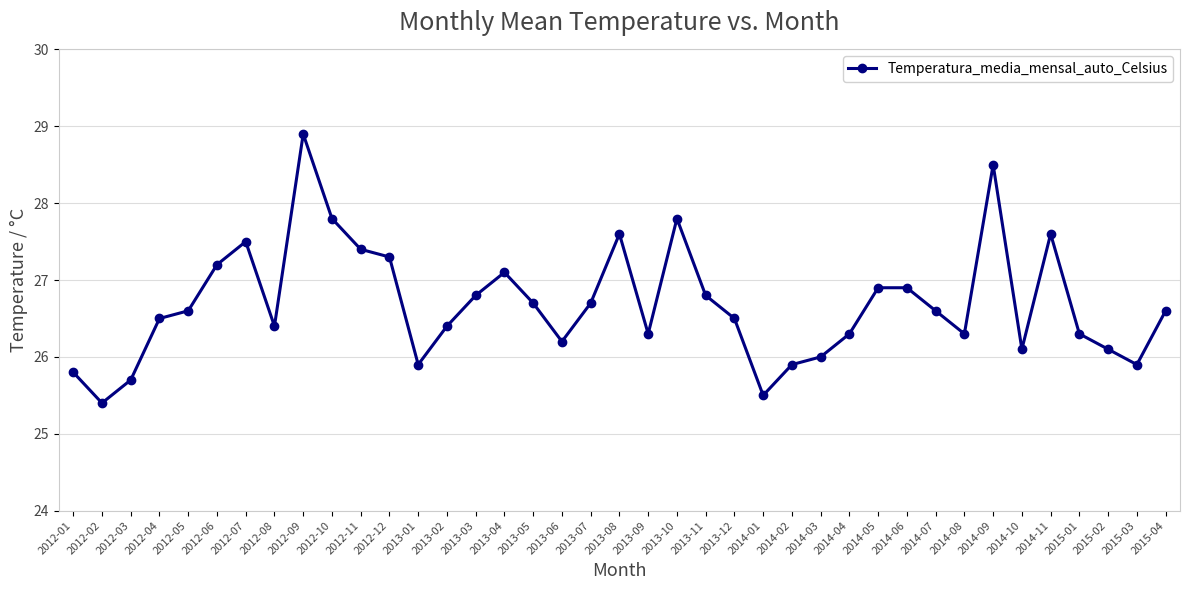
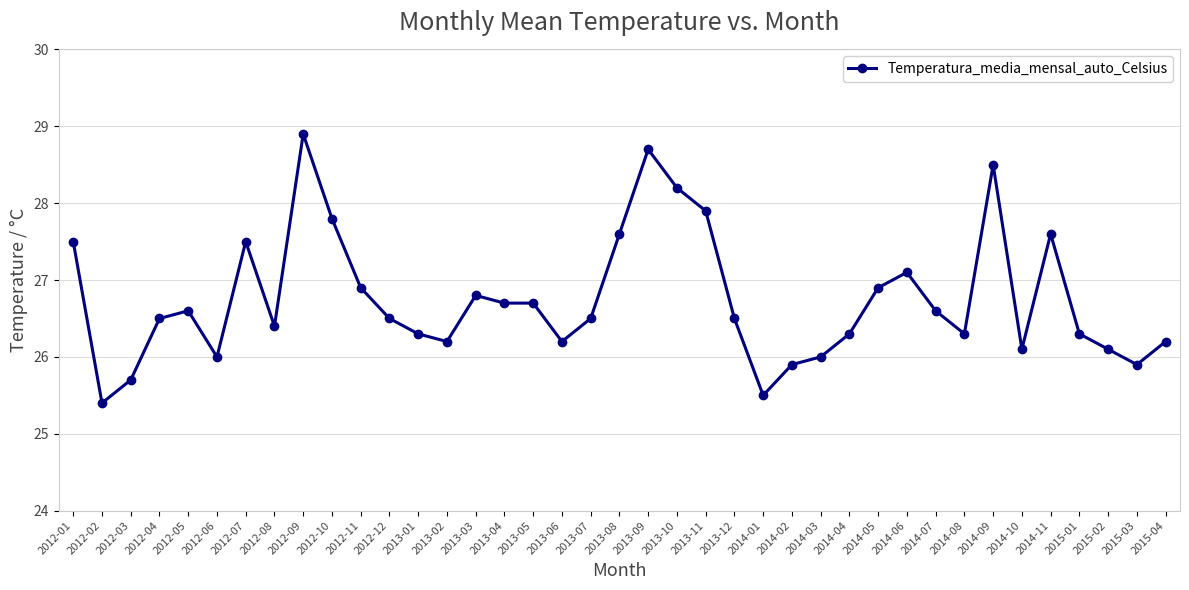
2012-01: 25.8 -> 27.5
2012-06: 27.2 -> 26.0
2012-11: 27.4 -> 26.9
2012-12: 27.3 -> 26.5
2013-01: 25.9 -> 26.3
2013-02: 26.4 -> 26.2
2013-04: 27.1 -> 26.7
2013-07: 26.7 -> 26.5
2013-09: 26.3 -> 28.7
2013-10: 27.8 -> 28.2
2013-11: 26.8 -> 27.9
2014-06: 26.9 -> 27.1
2015-04: 26.6 -> 26.2
